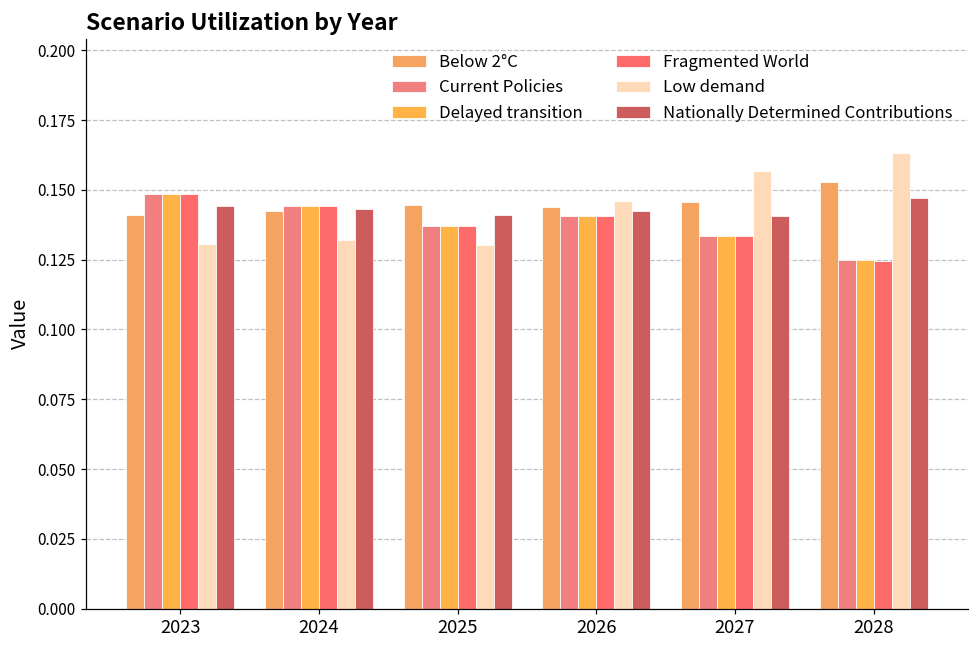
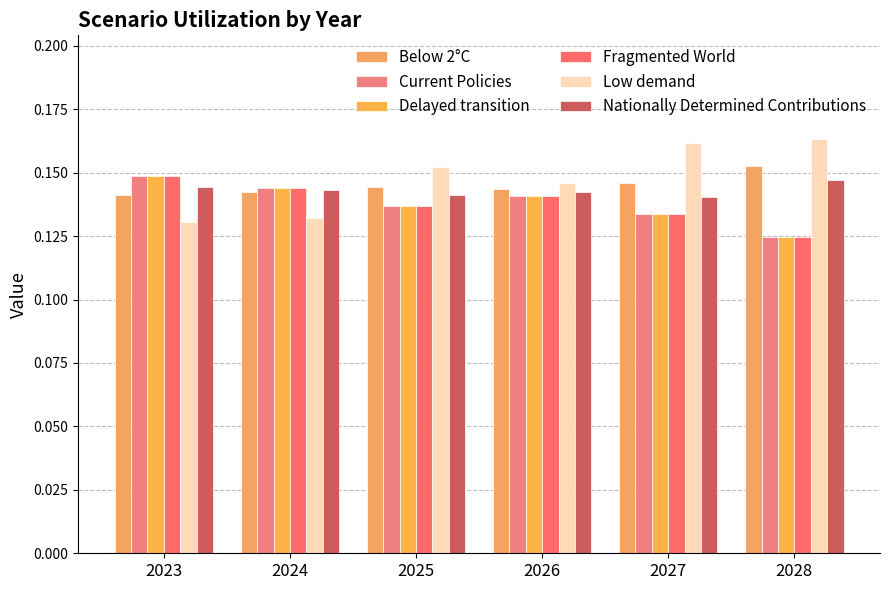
Low demand, 2025: 0.130 -> 0.152
Low demand, 2027: 0.157 -> 0.162
